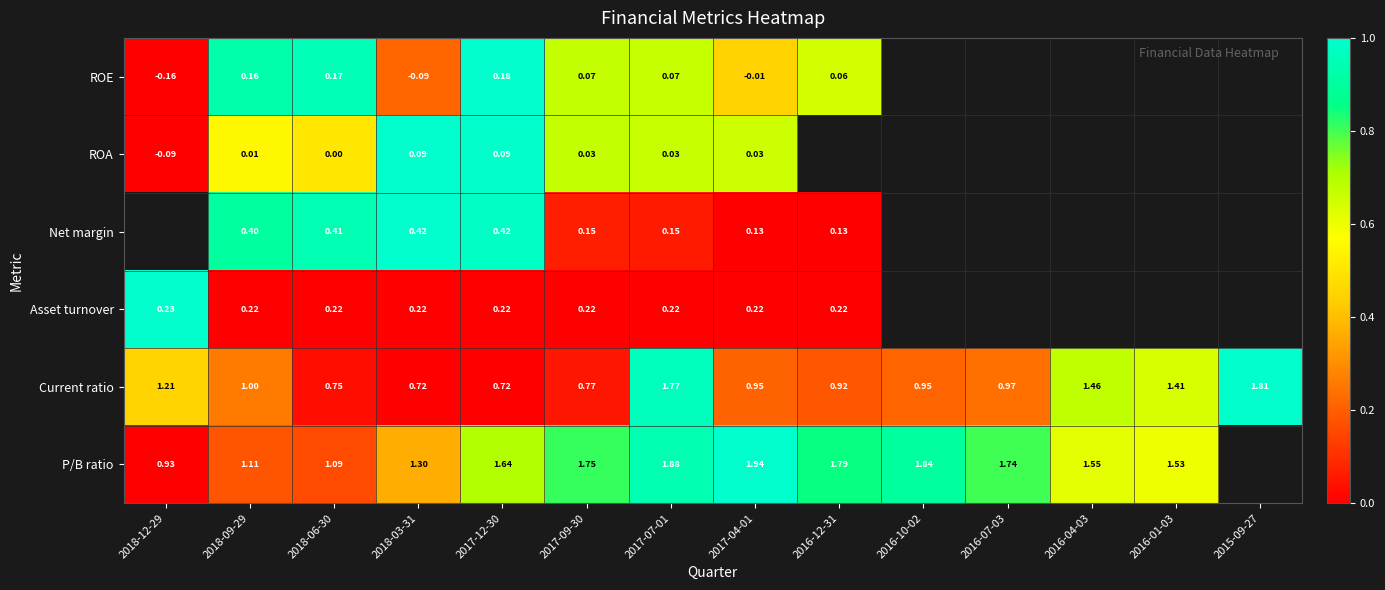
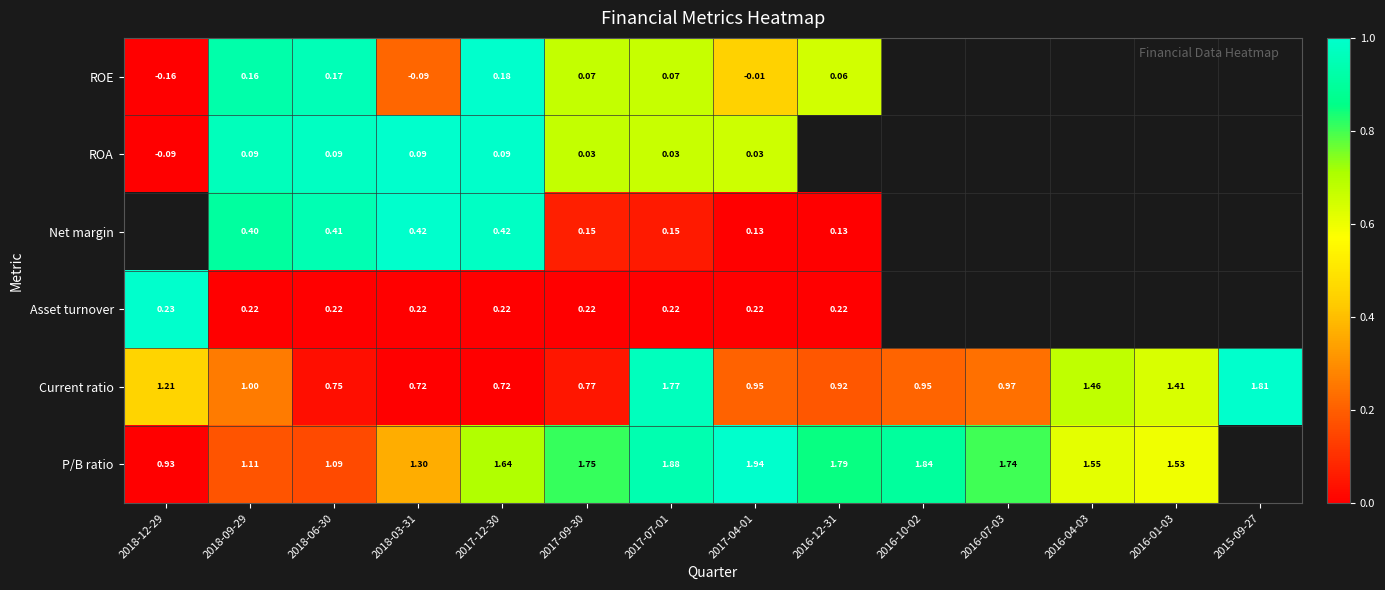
ROA, 2018-09-29: 0.01 -> 0.09
ROA, 2018-06-30: 0.00 -> 0.09
